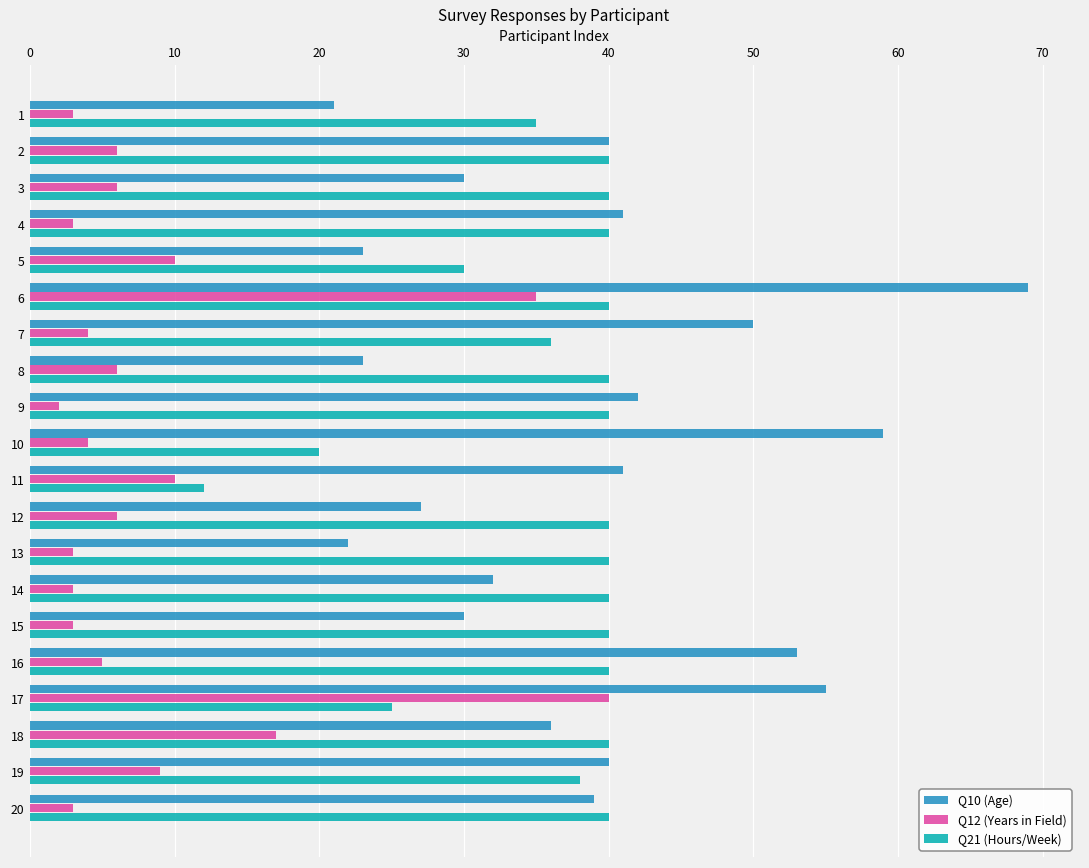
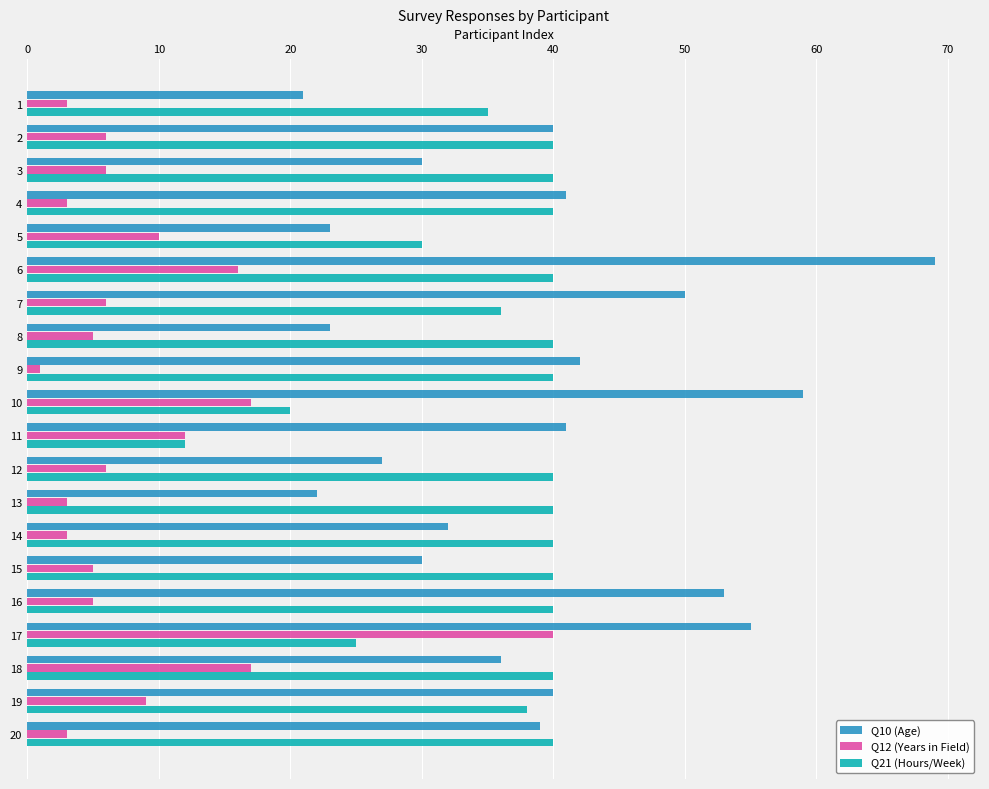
Q12 (Years in Field), 6: 35 -> 16
Q12 (Years in Field), 7: 4 -> 6
Q12 (Years in Field), 8: 6 -> 5
Q12 (Years in Field), 9: 2 -> 1
Q12 (Years in Field), 10: 4 -> 17
Q12 (Years in Field), 11: 10 -> 12
Q12 (Years in Field), 15: 3 -> 5
